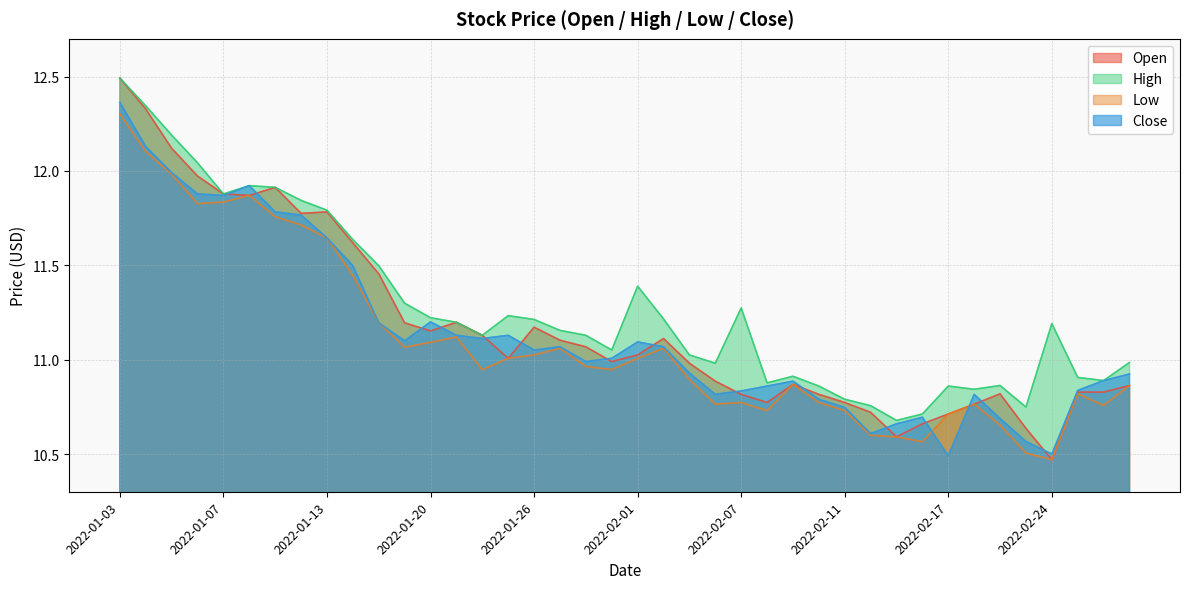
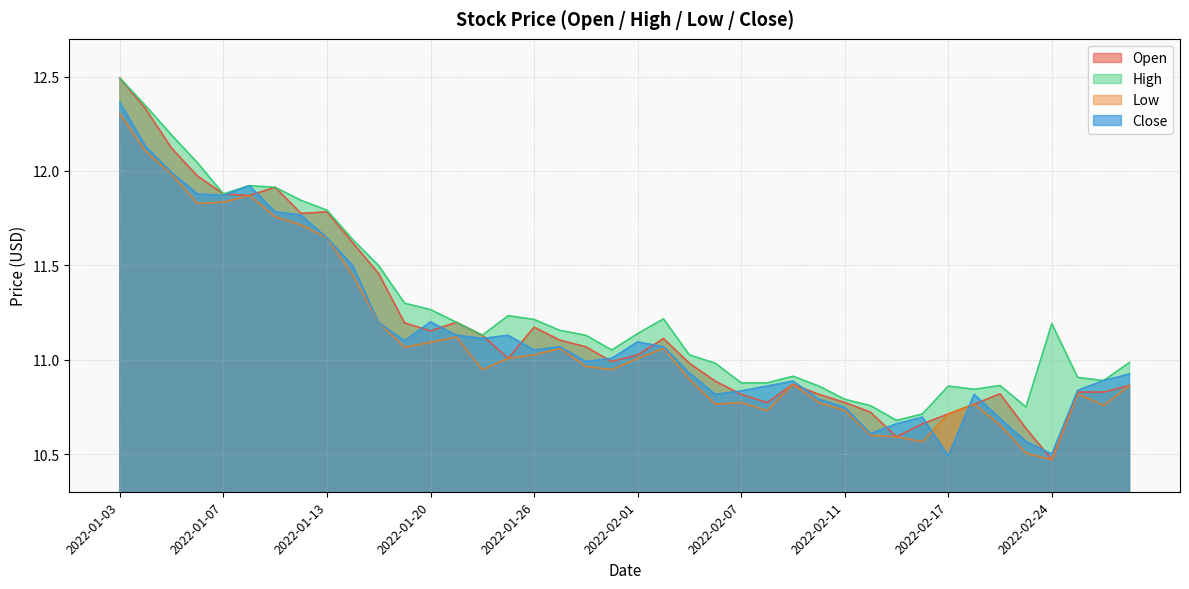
High, 2022-01-20: 11.22 -> 11.27
High, 2022-02-01: 11.39 -> 11.14
High, 2022-02-07: 11.27 -> 10.88
